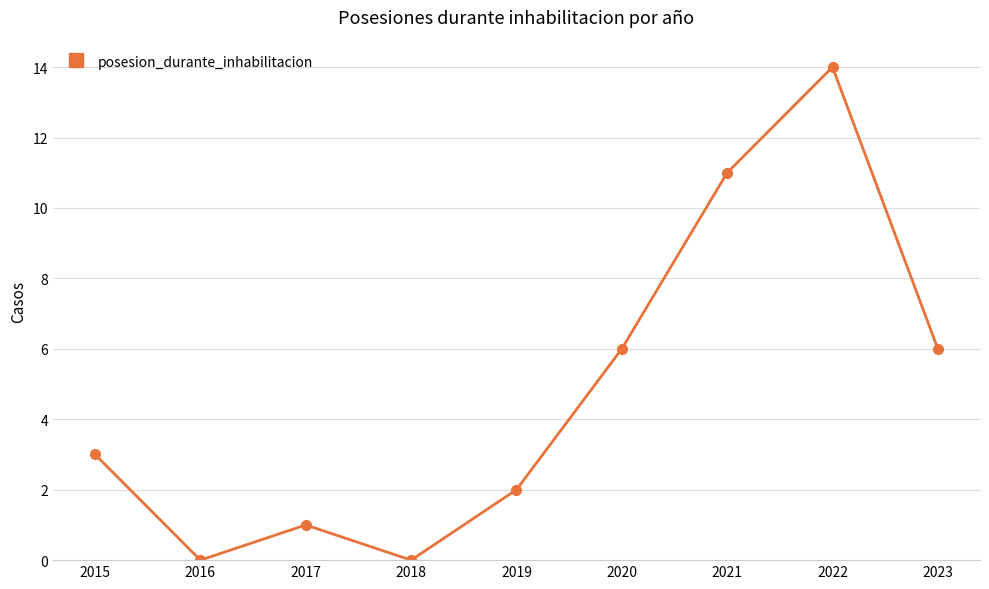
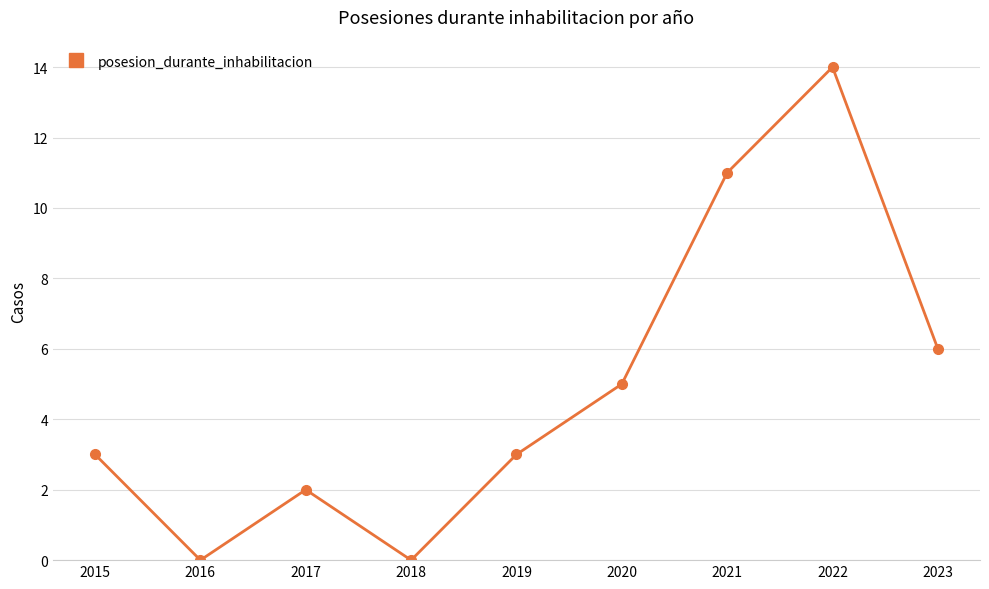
2017: 1 -> 2
2019: 2 -> 3
2020: 6 -> 5
